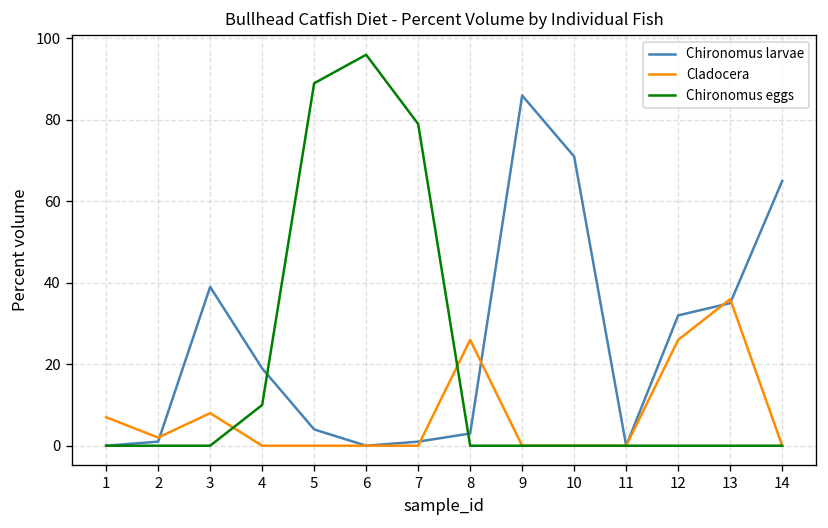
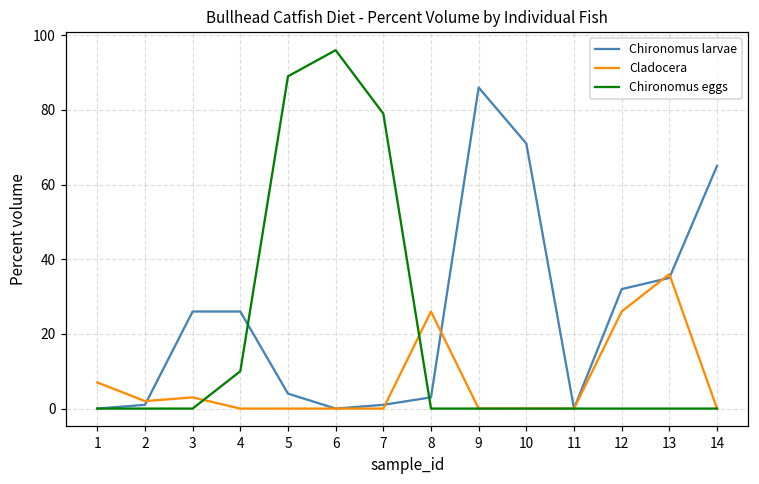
Chironomus larvae, 3: 39 -> 26
Cladocera, 3: 8 -> 3
Chironomus larvae, 4: 19 -> 26
